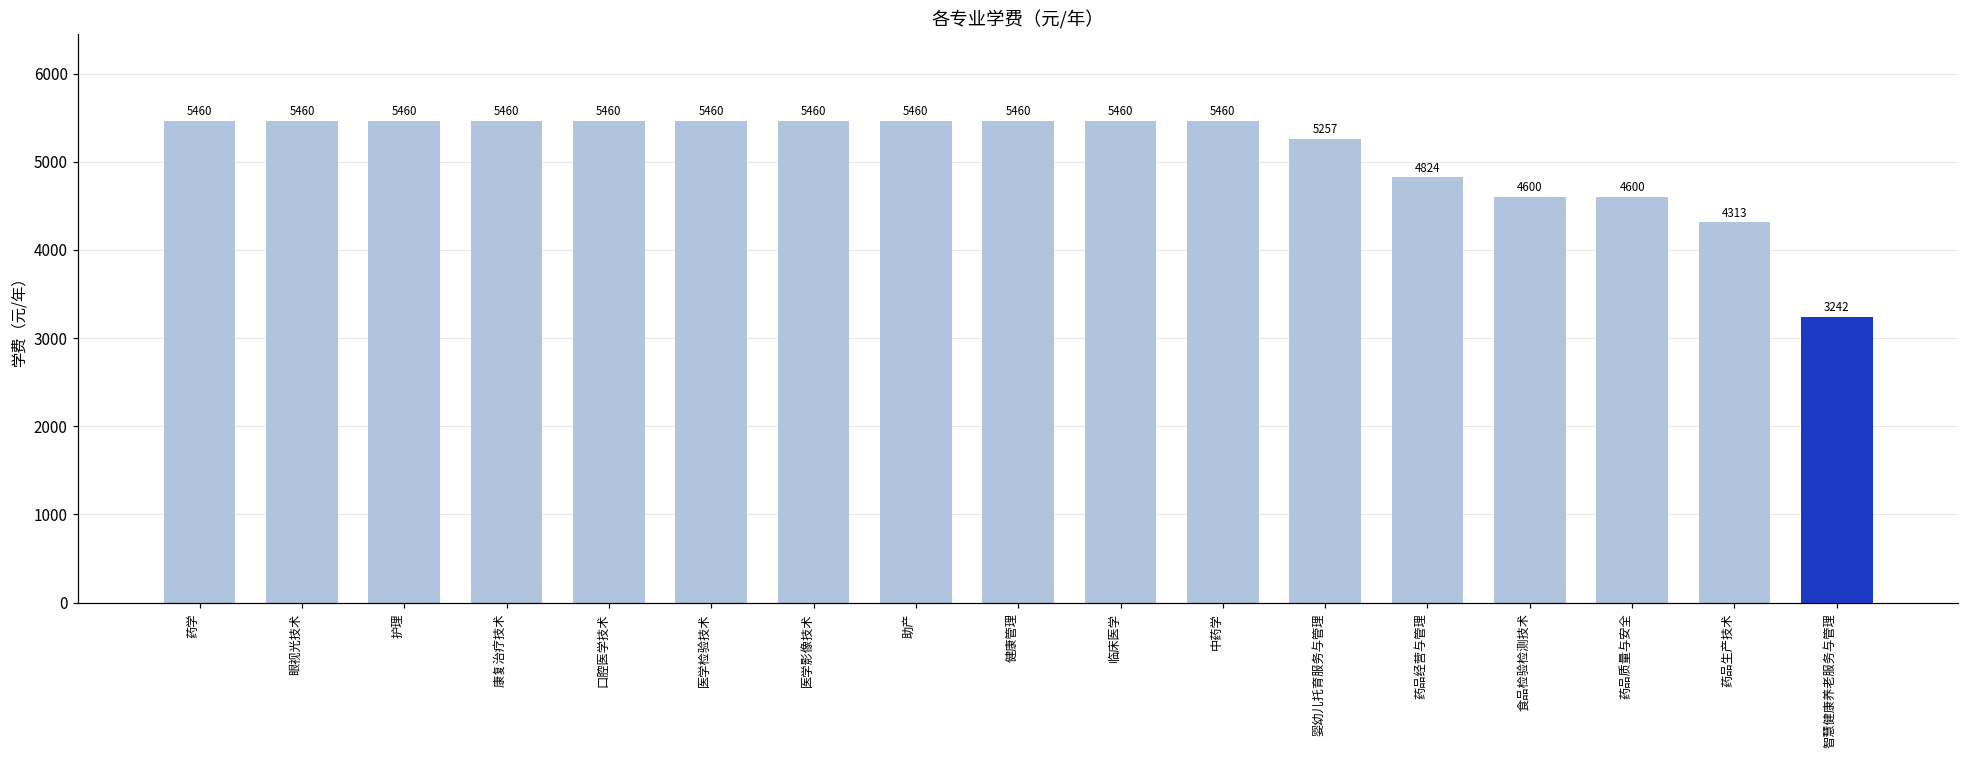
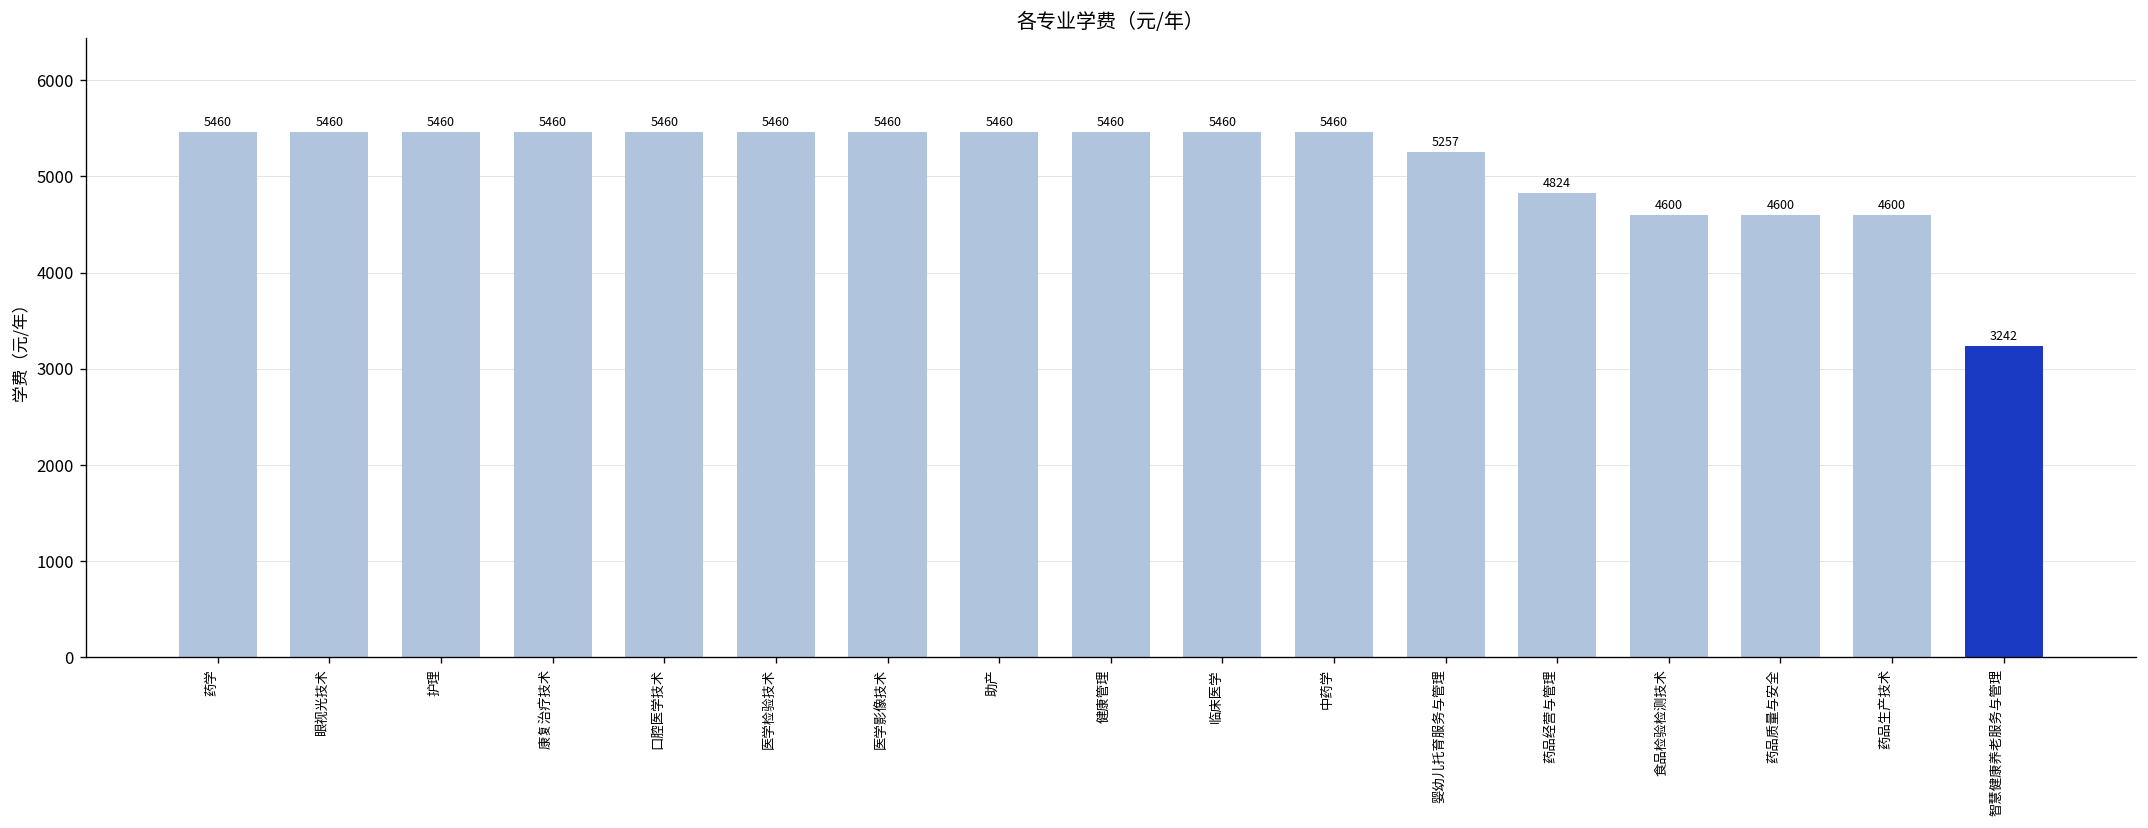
药品生产技术: 4313 -> 4600
